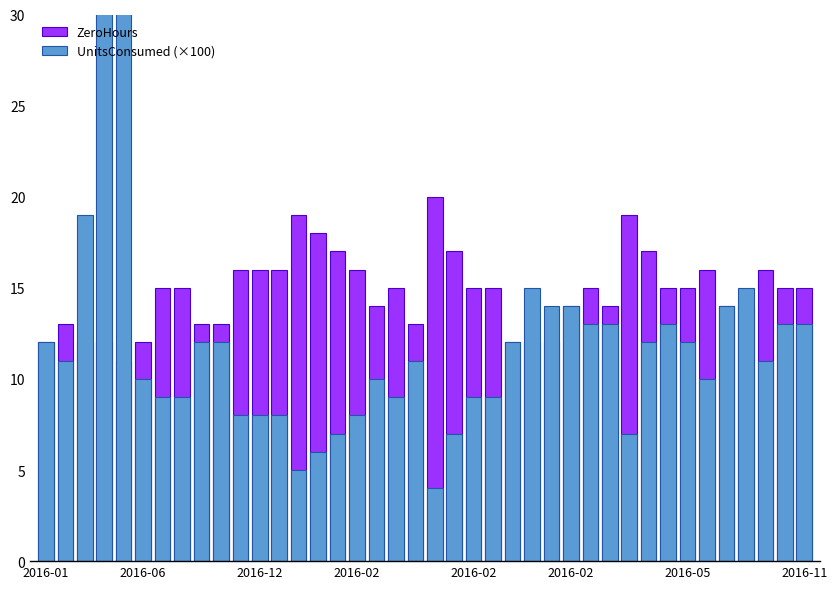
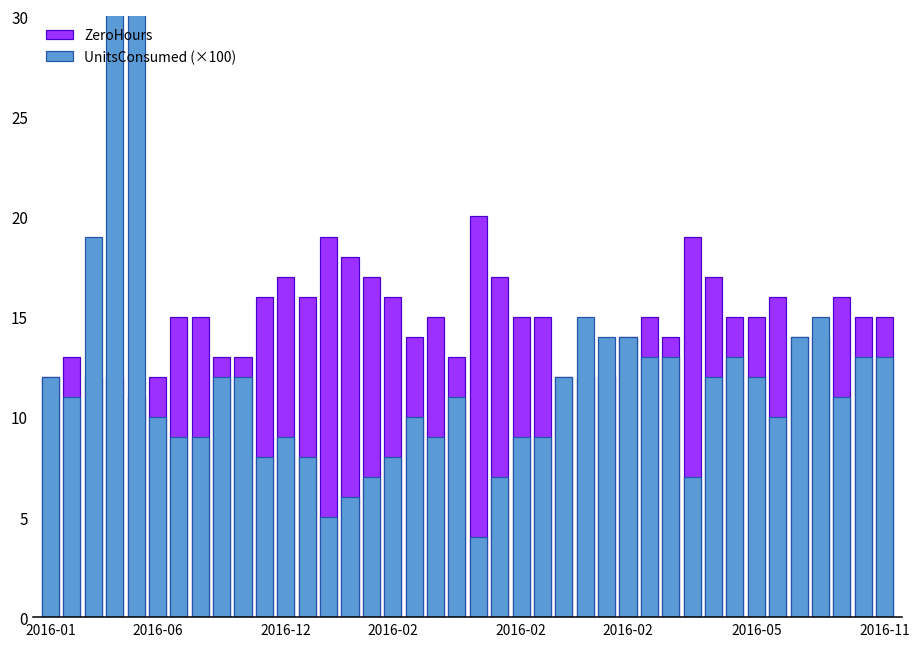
ZeroHours, 2016-12: 16 -> 17
UnitsConsumed (×100), 2016-12: 8.0 -> 9.0
